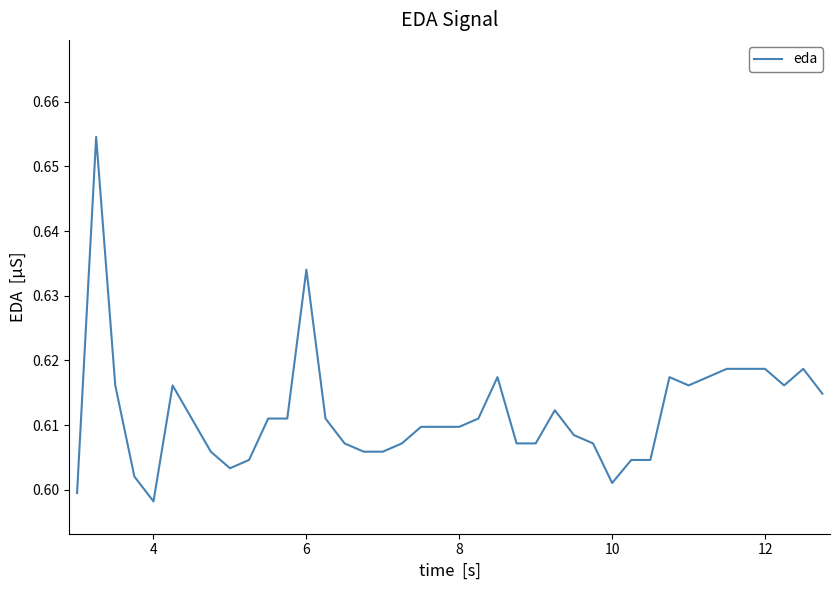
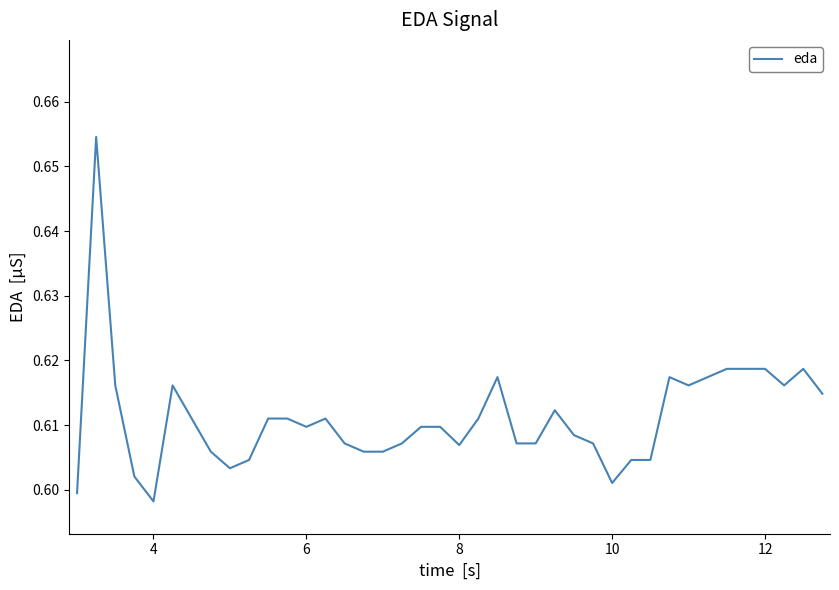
6: 0.634 -> 0.610
8: 0.610 -> 0.607
